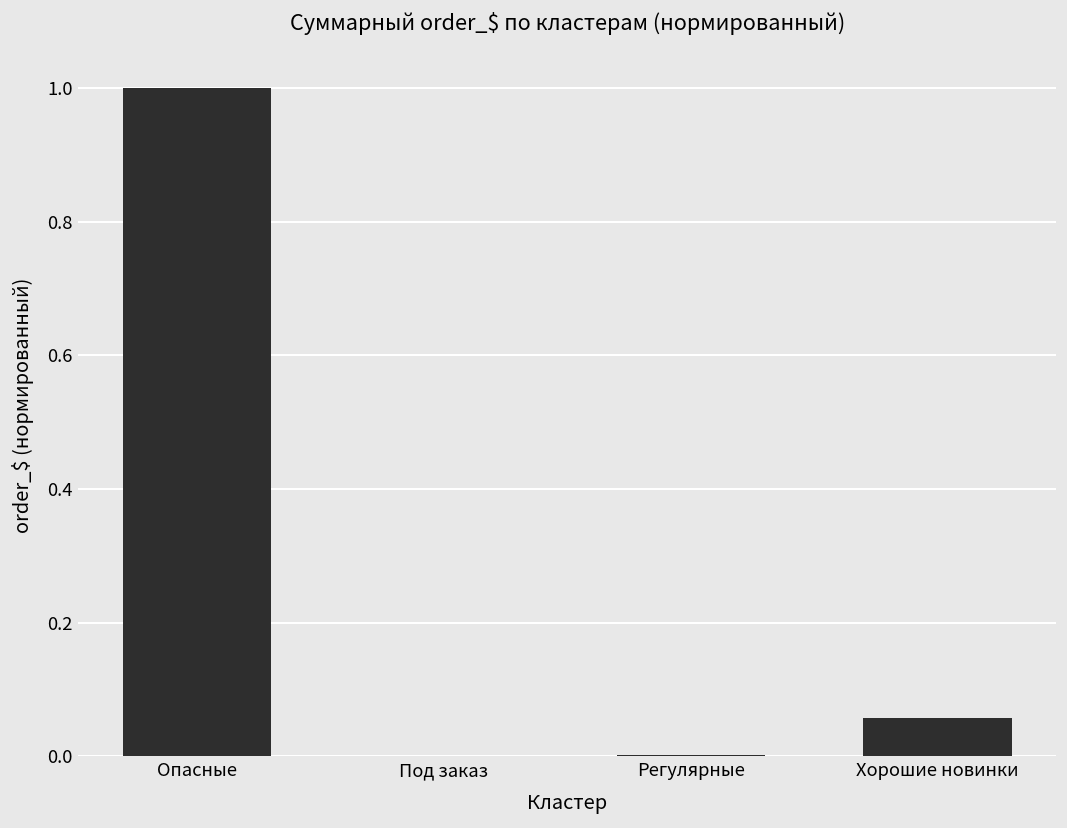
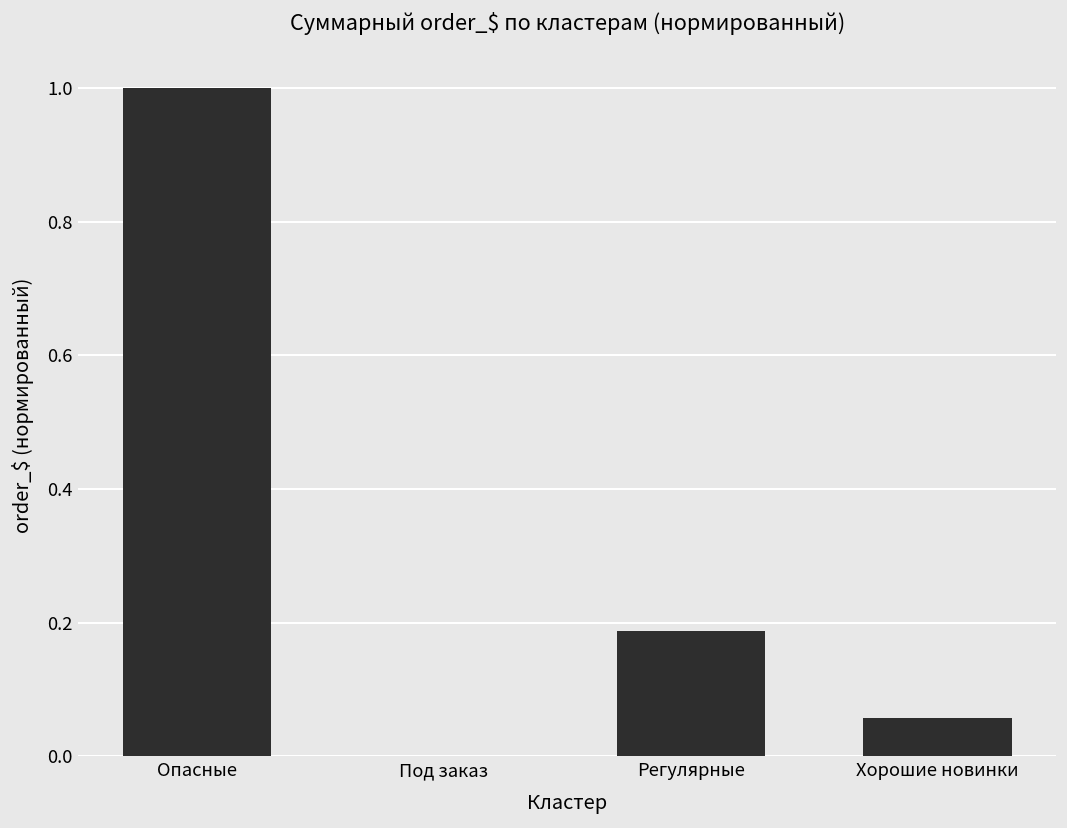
Регулярные: 0.00 -> 0.19
